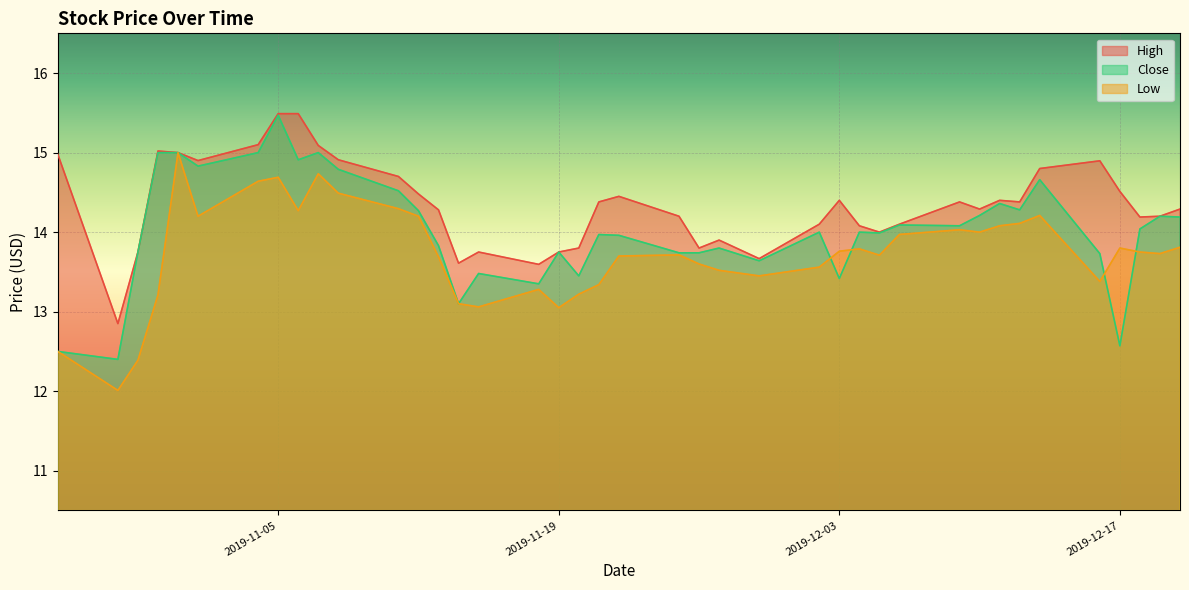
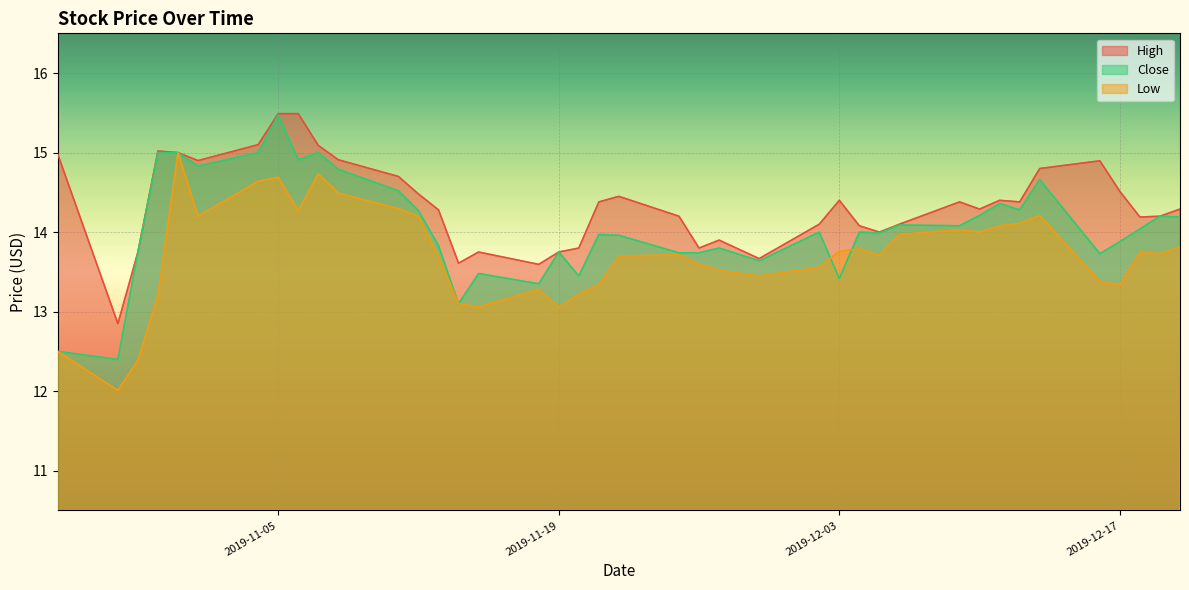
Close, 2019-12-17: 12.6 -> 13.9
Low, 2019-12-17: 13.8 -> 13.3
